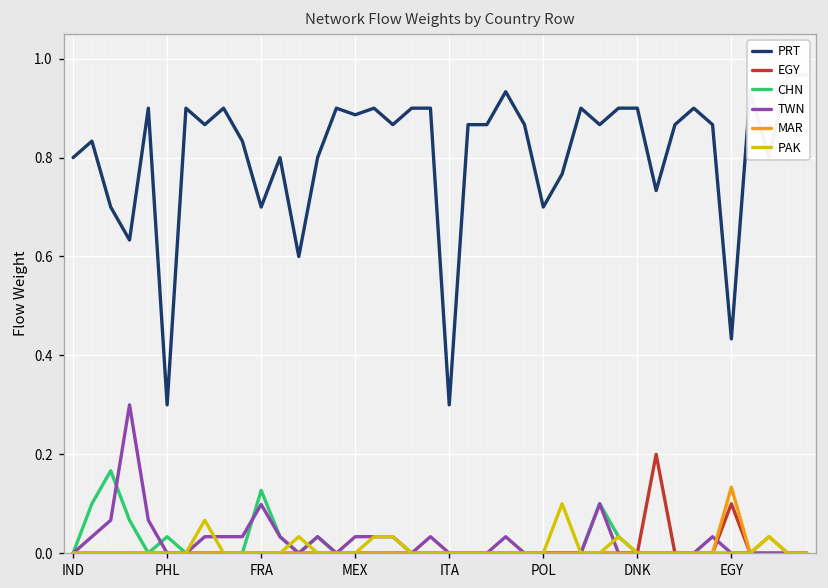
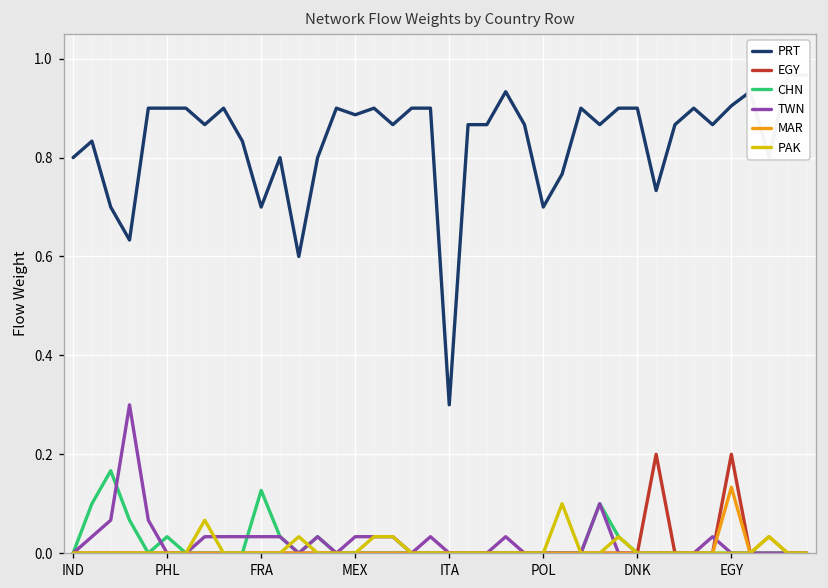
PRT, PHL: 0.3 -> 0.9
TWN, FRA: 0.10 -> 0.03
PRT, EGY: 0.43 -> 0.90
EGY, EGY: 0.1 -> 0.2
